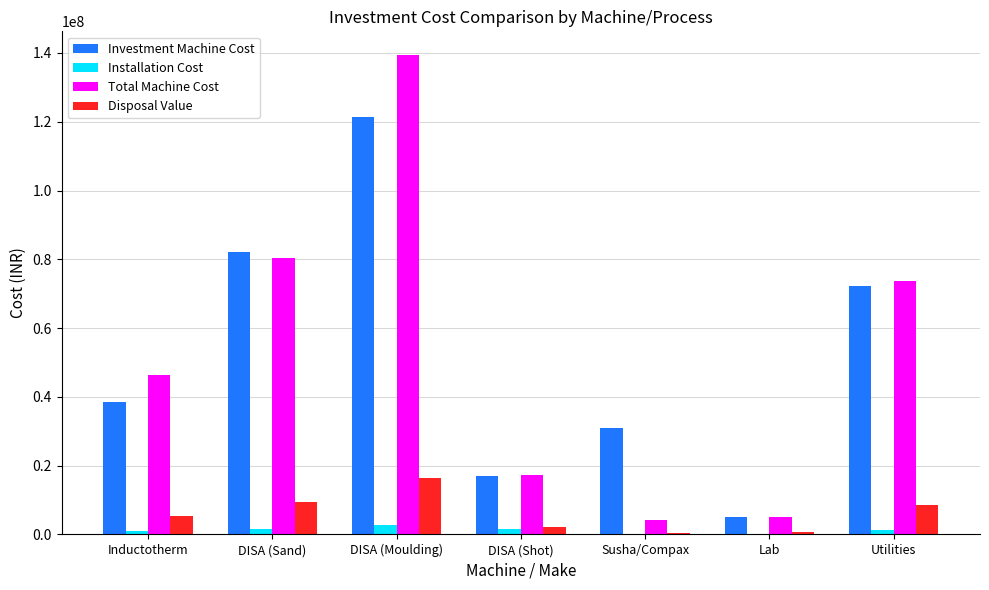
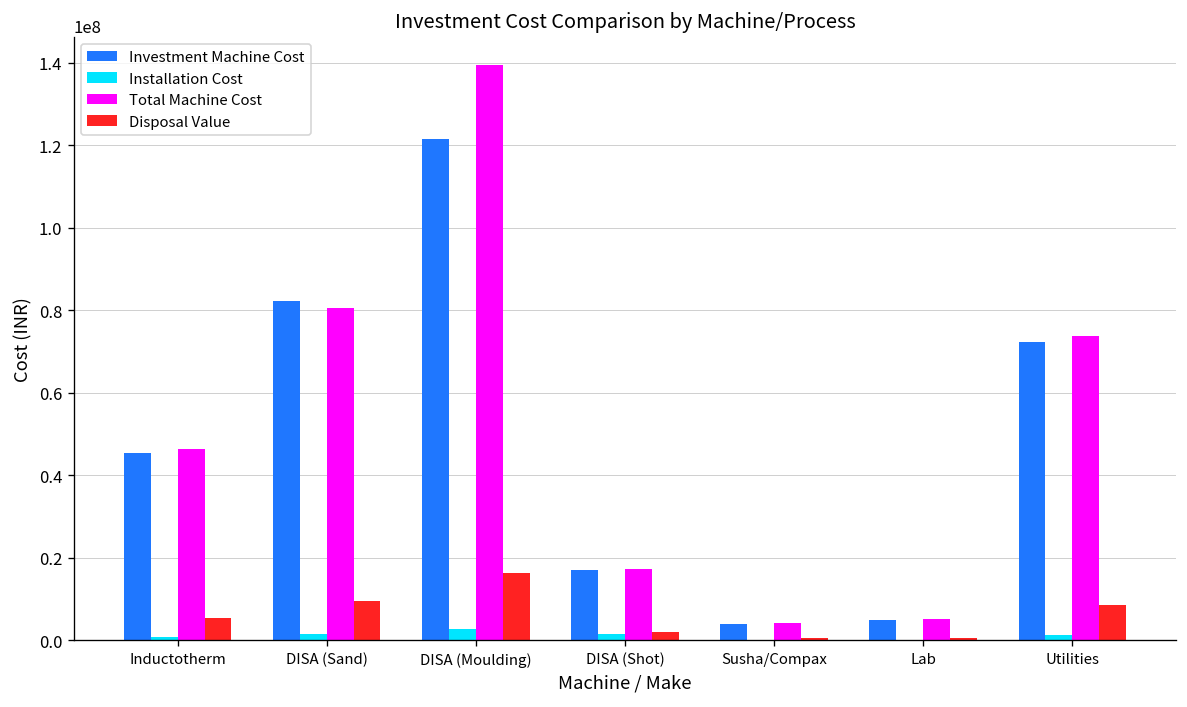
Investment Machine Cost, Inductotherm: 38000000 -> 45000000
Investment Machine Cost, Susha/Compax: 31000000 -> 4000000
